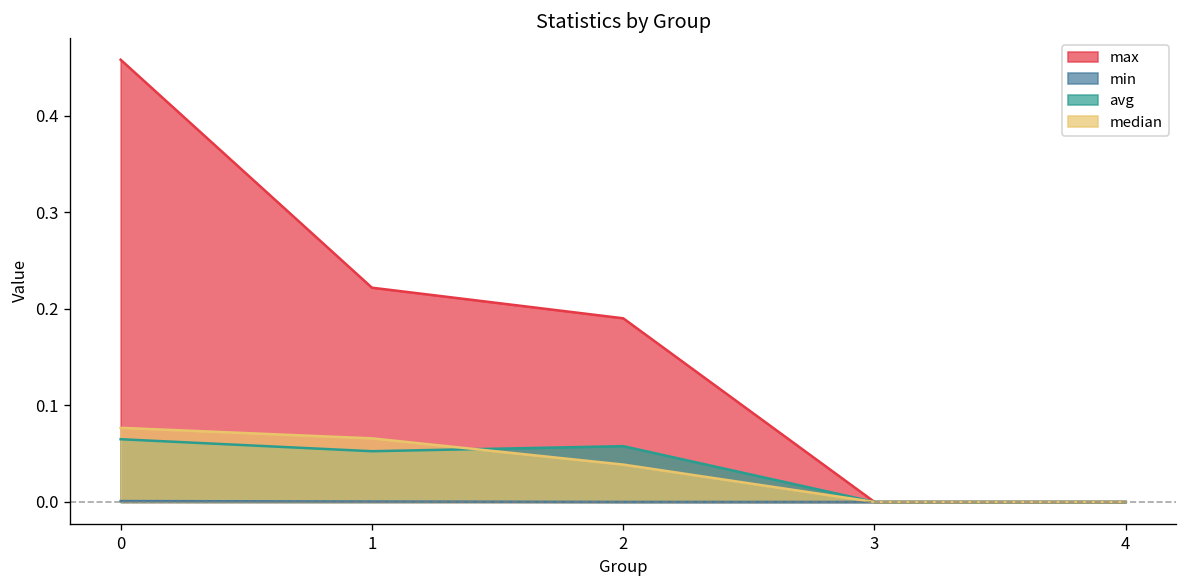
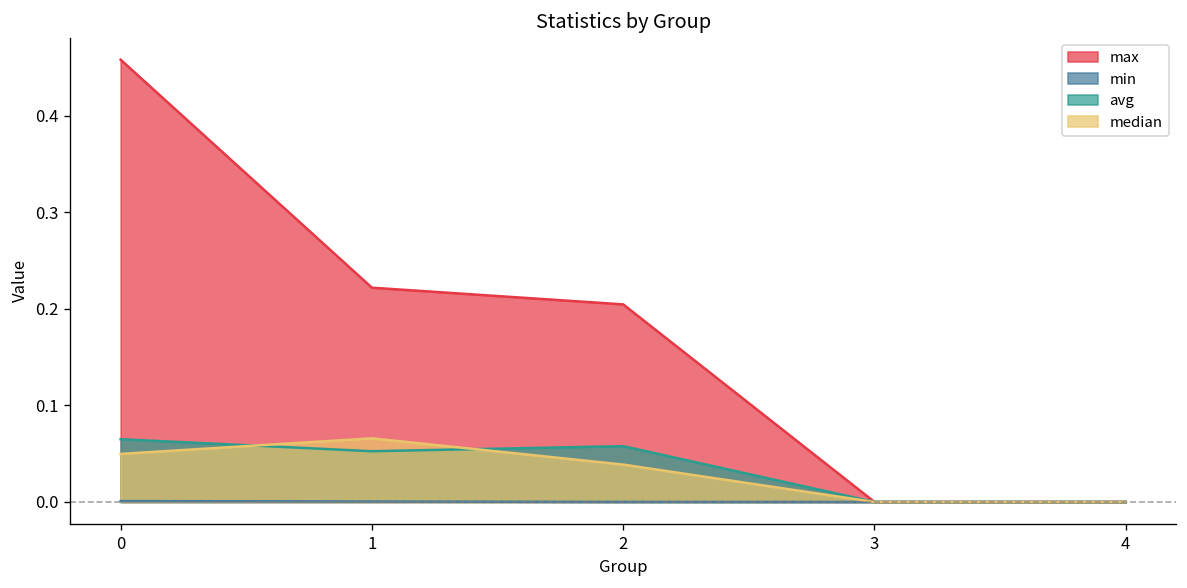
median, 0: 0.08 -> 0.05
max, 2: 0.19 -> 0.20
